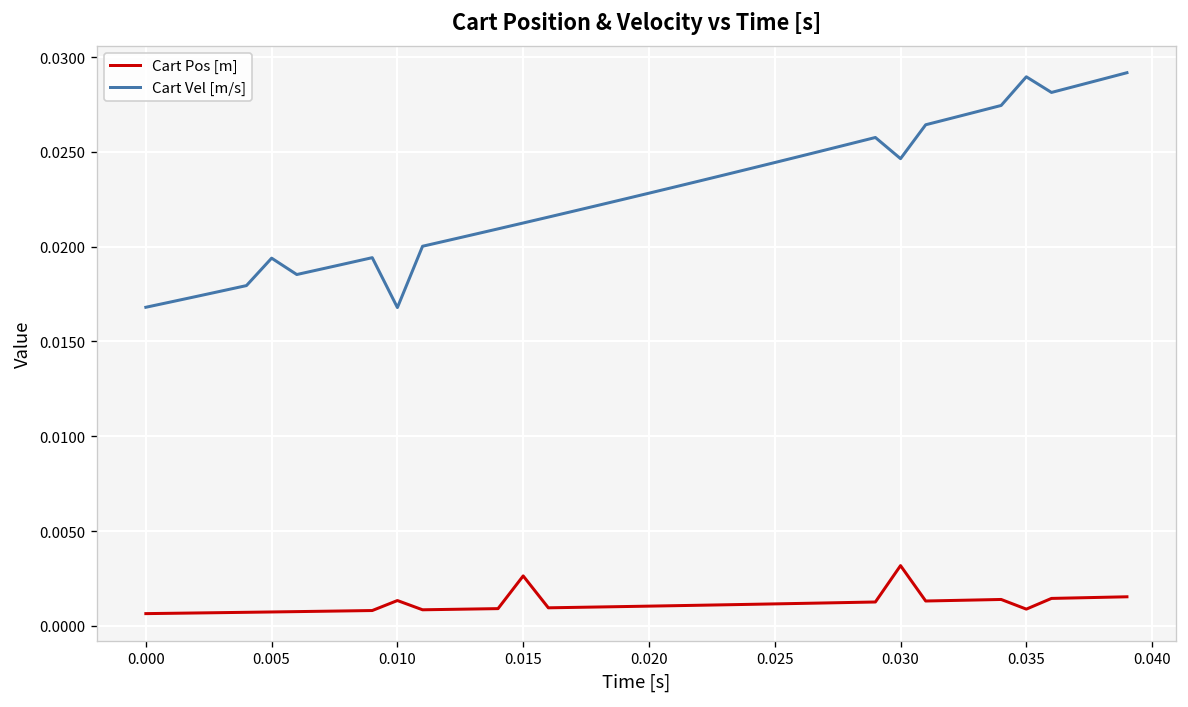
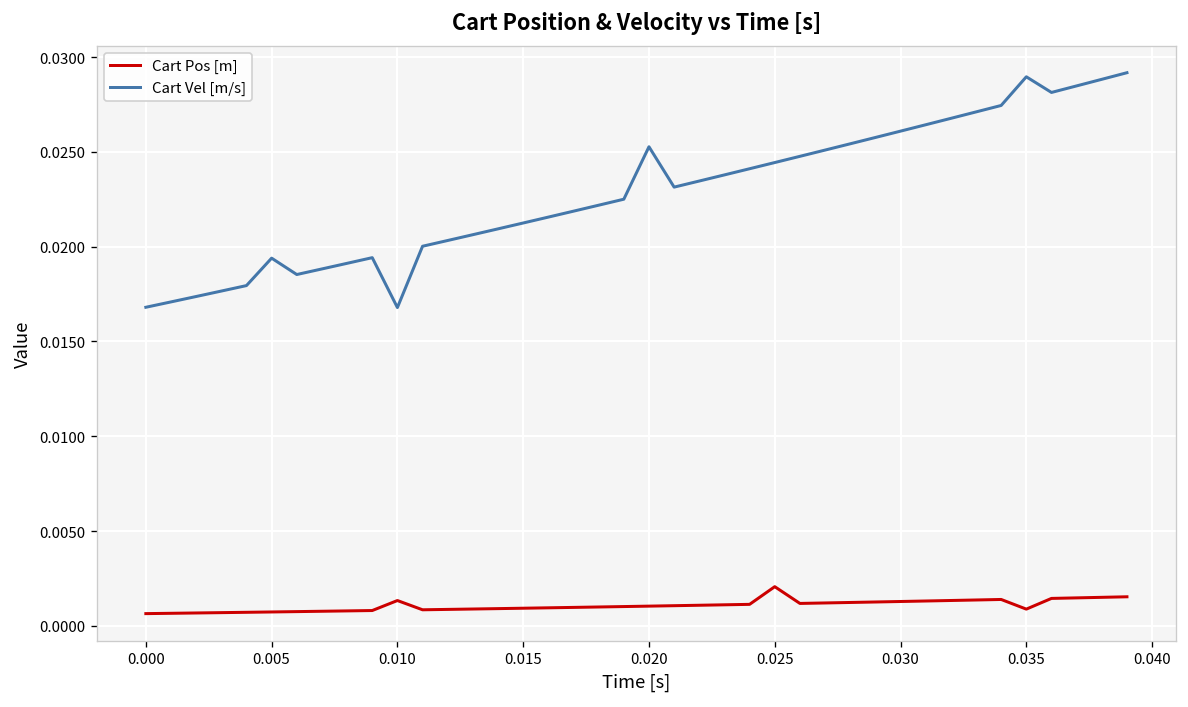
Cart Pos [m], 0.015: 0.0026 -> 0.0009
Cart Vel [m/s], 0.020: 0.0228 -> 0.0253
Cart Pos [m], 0.025: 0.0012 -> 0.0021
Cart Pos [m], 0.030: 0.0032 -> 0.0013
Cart Vel [m/s], 0.030: 0.0246 -> 0.0261
